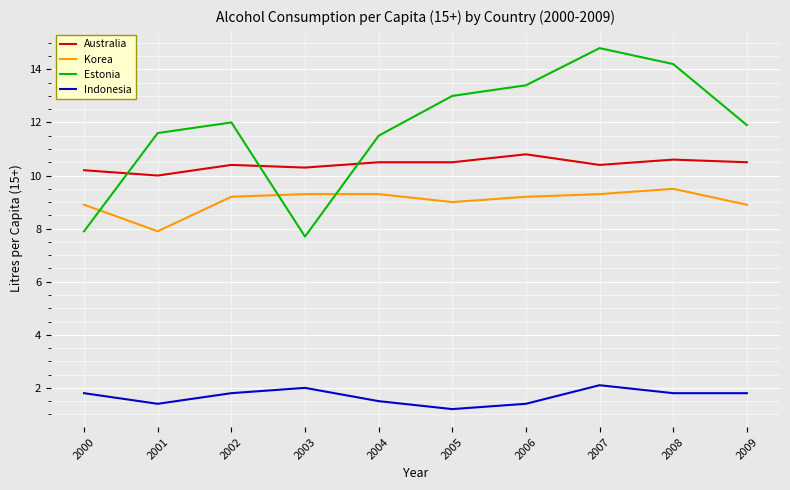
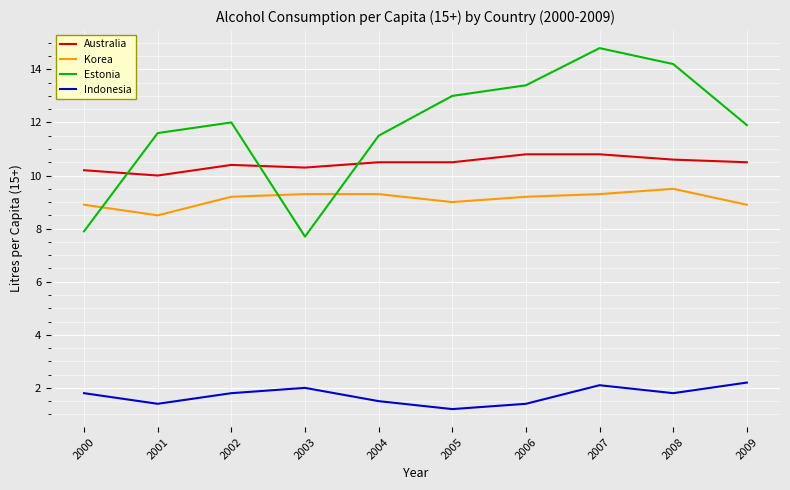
Korea, 2001: 7.9 -> 8.5
Australia, 2007: 10.4 -> 10.8
Indonesia, 2009: 1.8 -> 2.2
